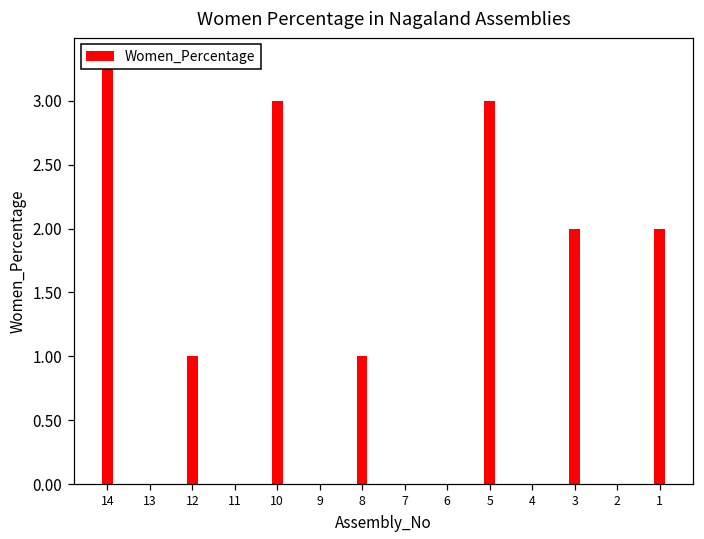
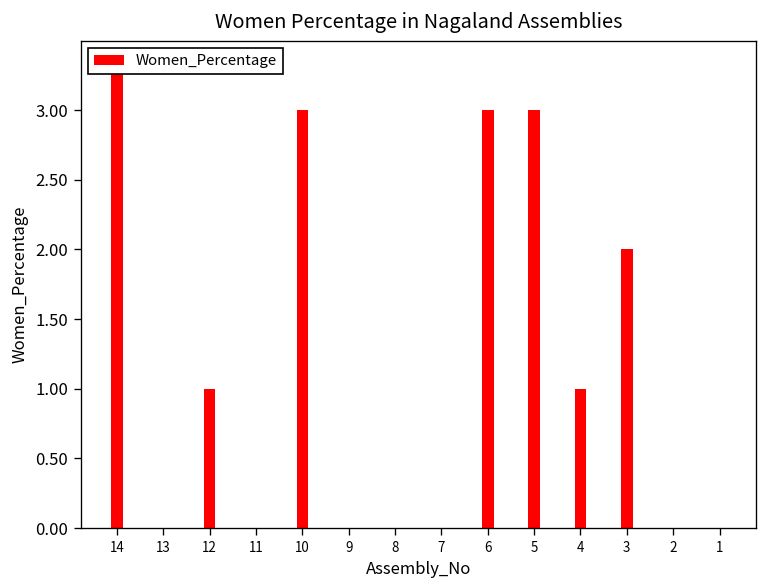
8: 1 -> 0
6: 0 -> 3
4: 0 -> 1
1: 2 -> 0
